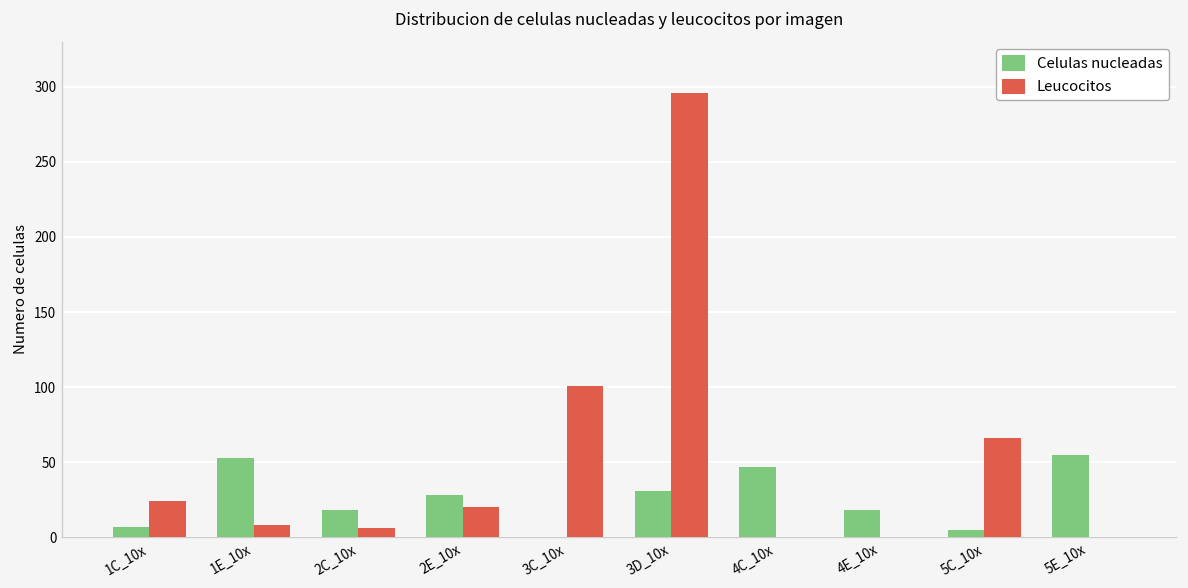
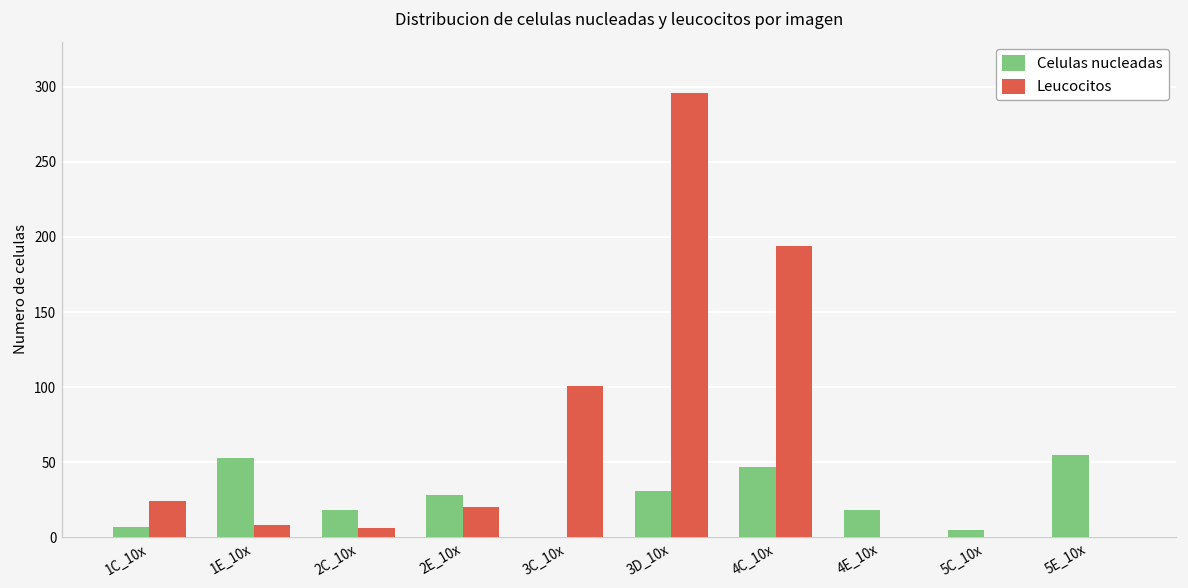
Leucocitos, 4C_10x: 0 -> 194
Leucocitos, 5C_10x: 66 -> 0
